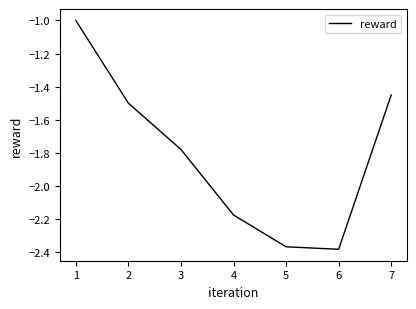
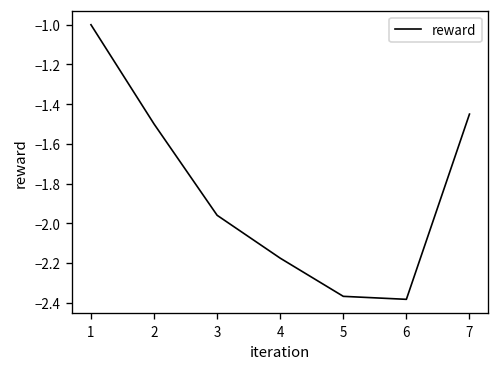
3: -1.78 -> -1.96
